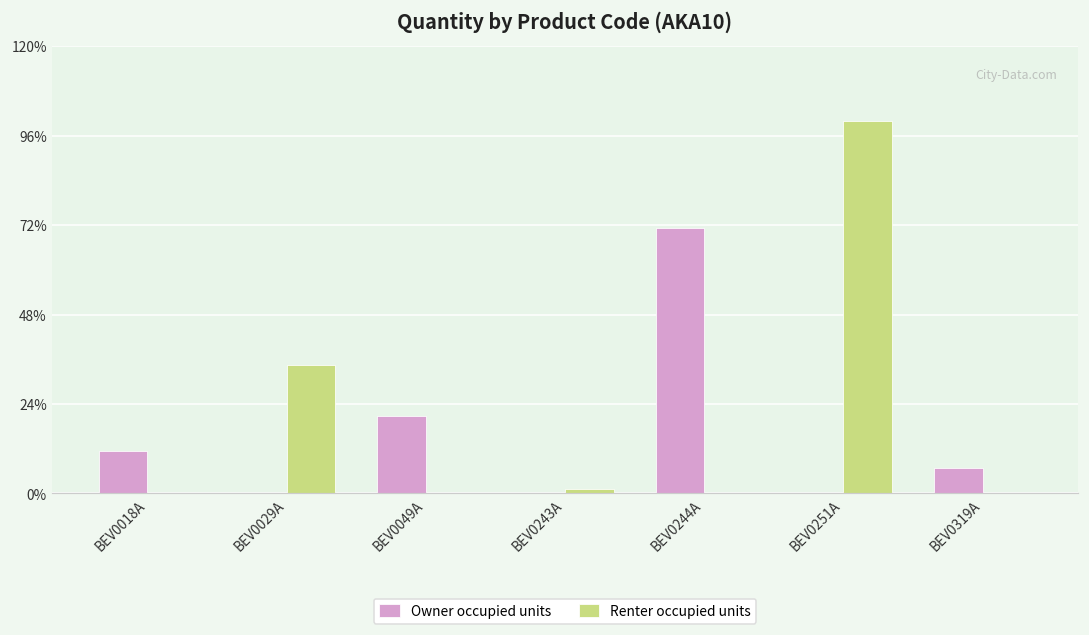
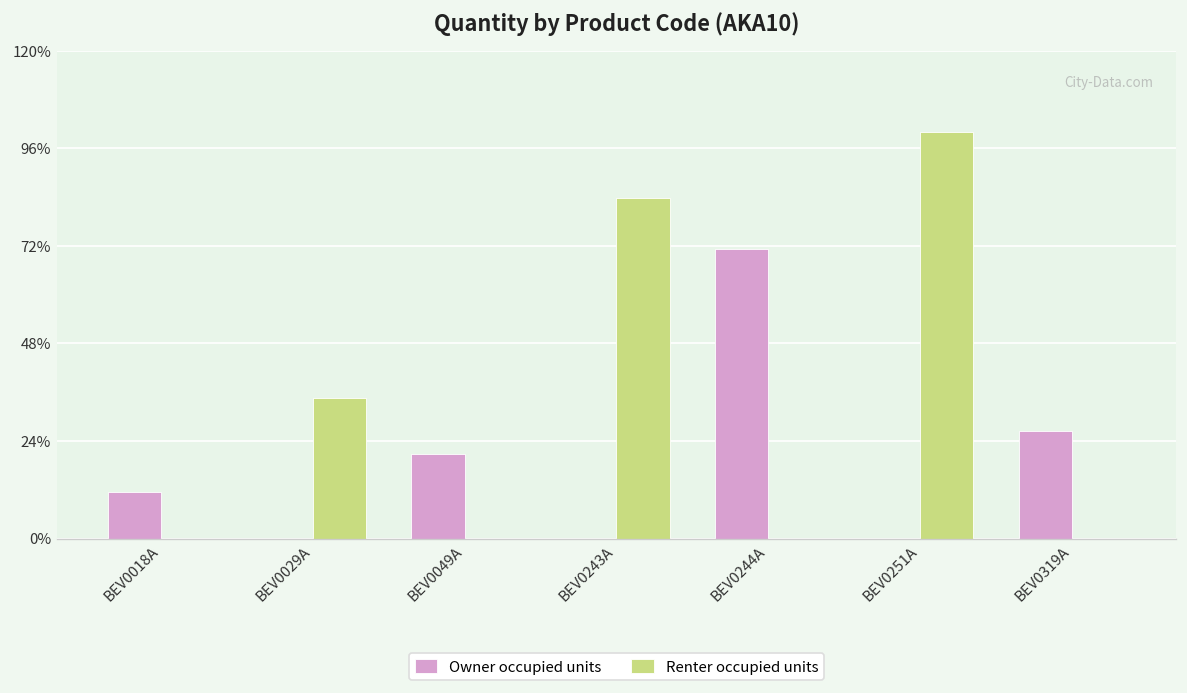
Renter occupied units, BEV0243A: 1% -> 84%
Owner occupied units, BEV0319A: 7% -> 26%
